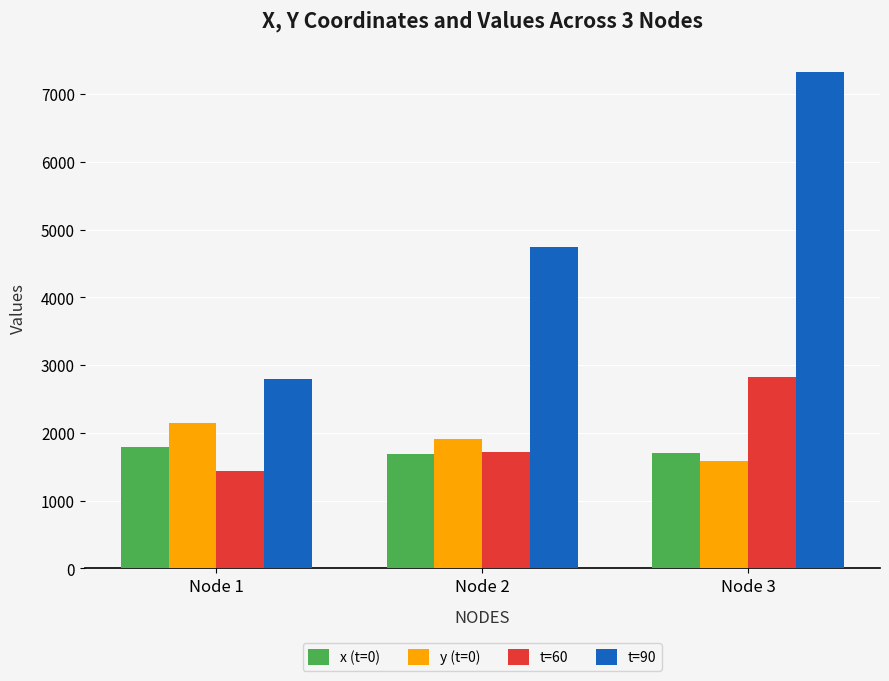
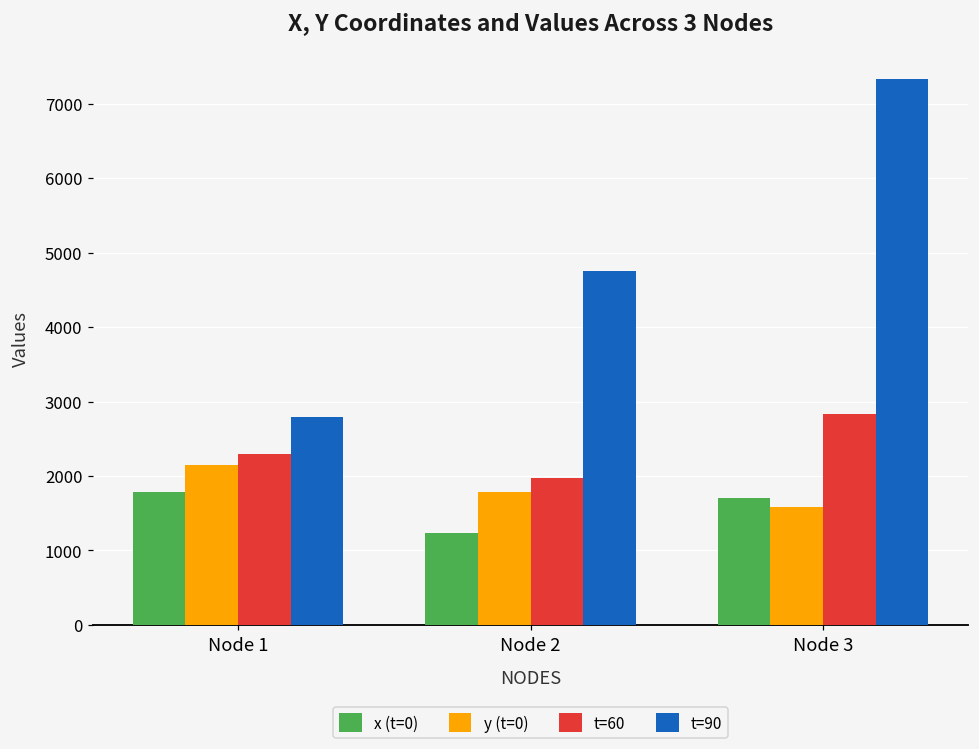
t=60, Node 1: 1400 -> 2300
x (t=0), Node 2: 1700 -> 1200
y (t=0), Node 2: 1900 -> 1800
t=60, Node 2: 1700 -> 2000
